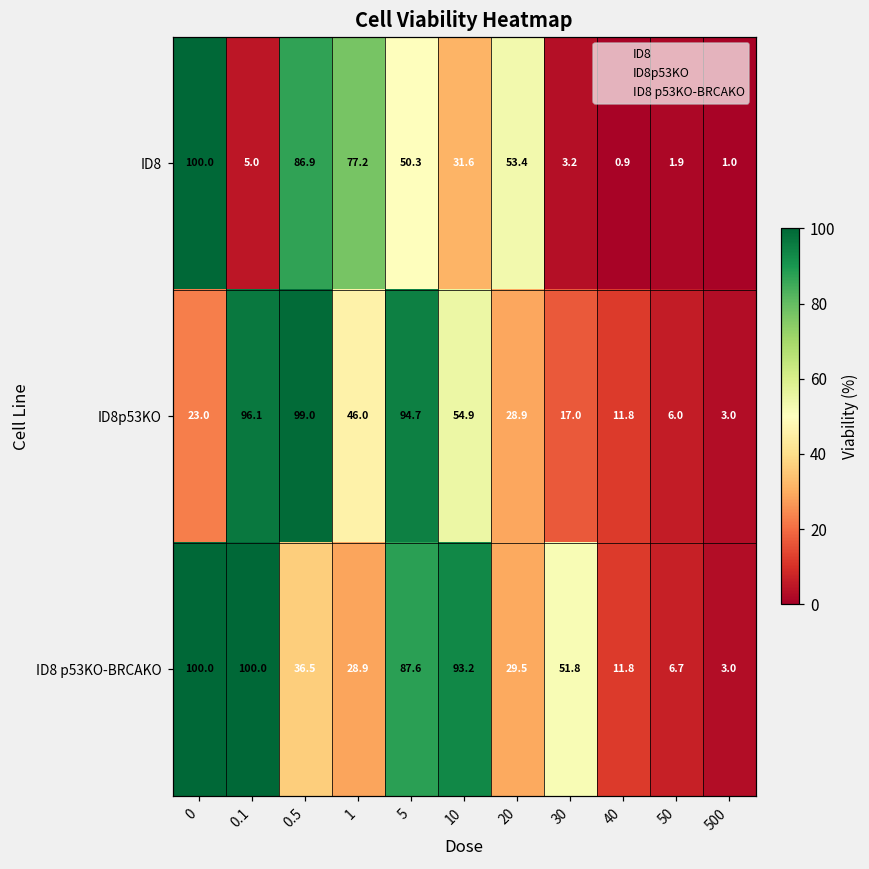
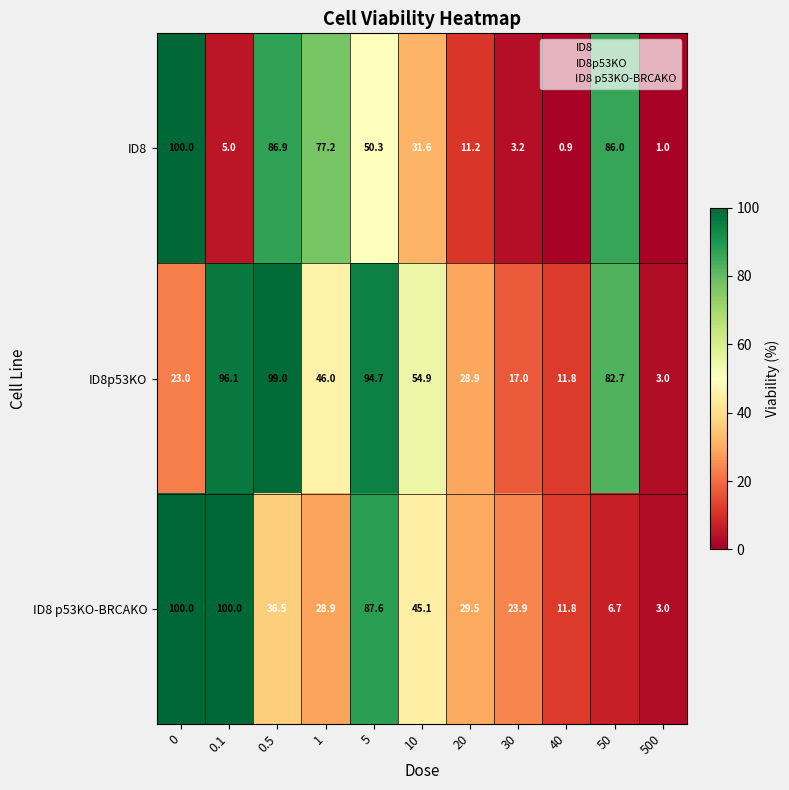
ID8, 20: 53.4 -> 11.2
ID8, 50: 1.9 -> 86.0
ID8p53KO, 50: 6.0 -> 82.7
ID8 p53KO-BRCAKO, 10: 93.2 -> 45.1
ID8 p53KO-BRCAKO, 30: 51.8 -> 23.9
